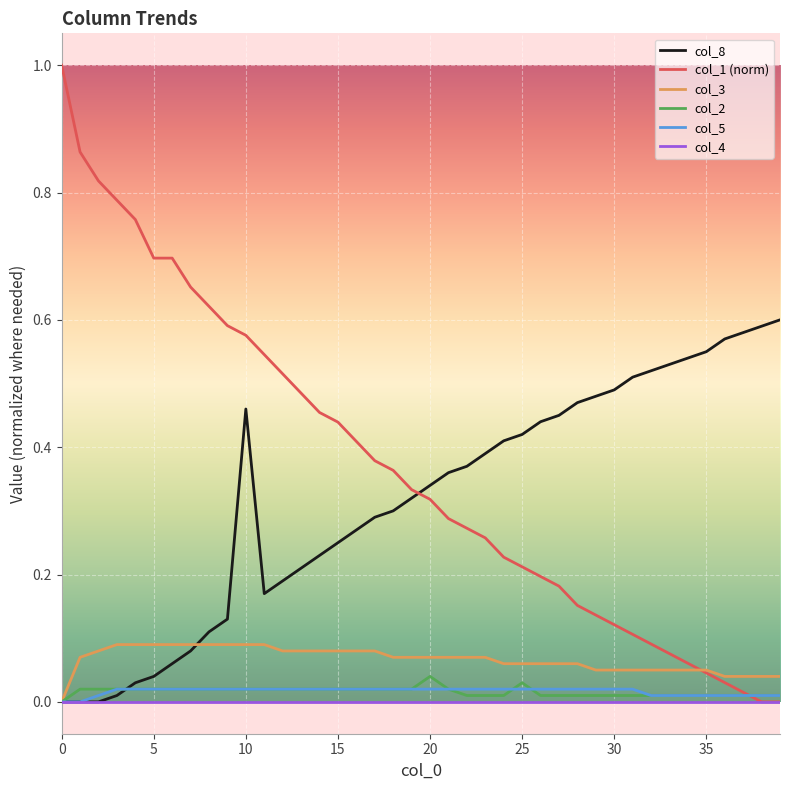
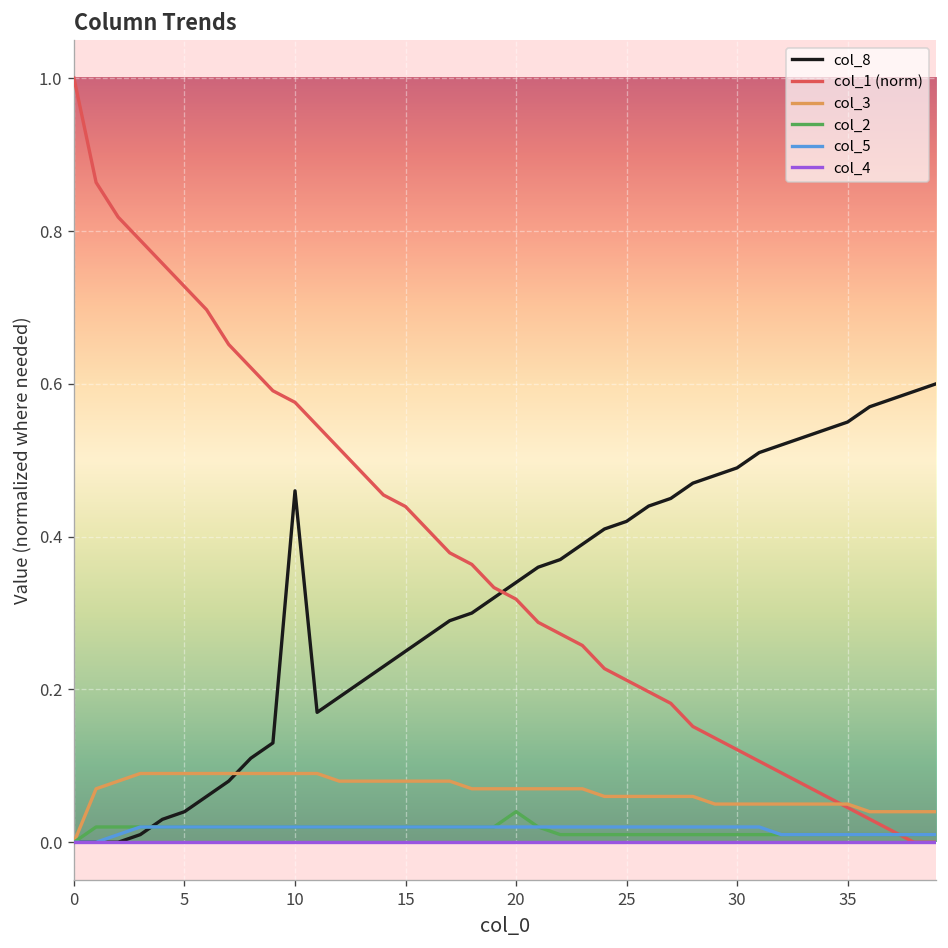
col_1 (norm), 5: 0.70 -> 0.73
col_2, 25: 0.03 -> 0.01
